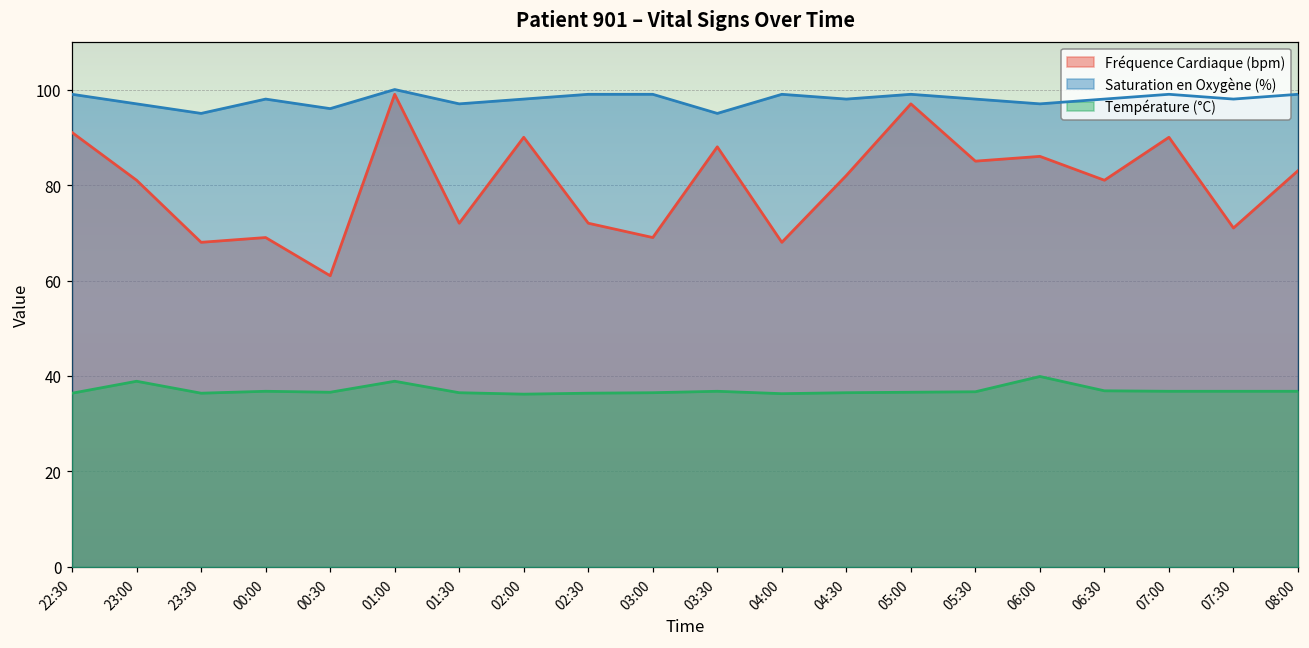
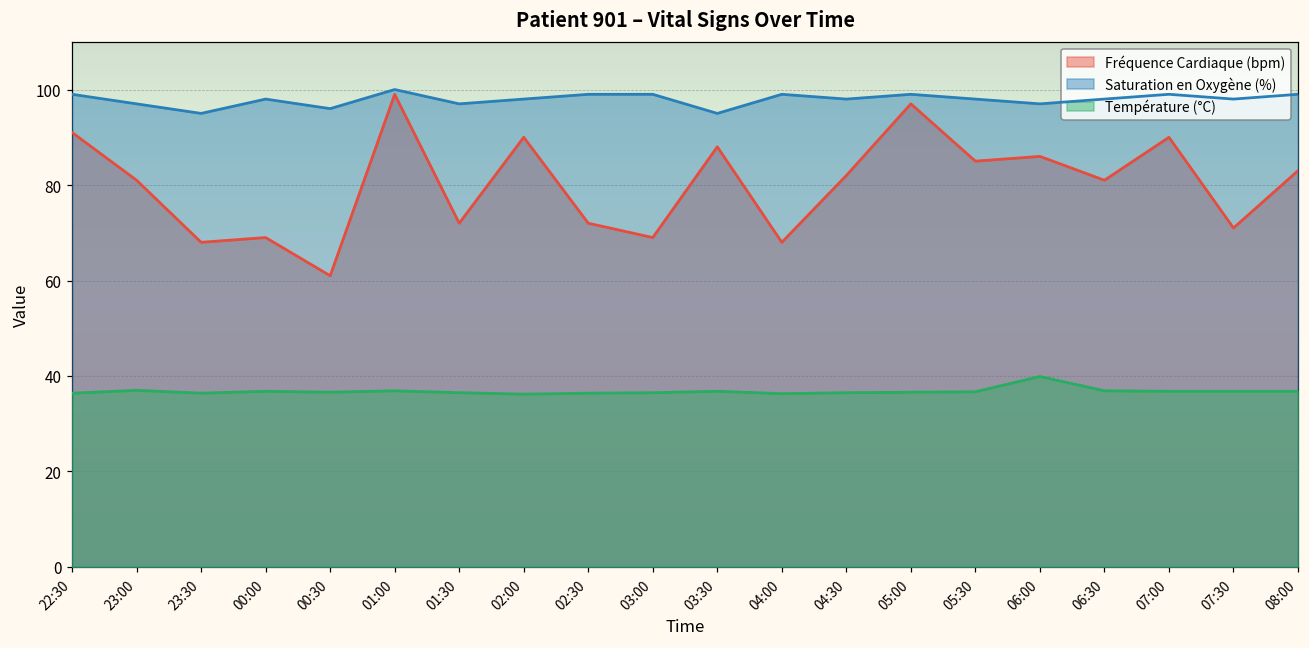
Température (°C), 23:00: 39 -> 37
Température (°C), 01:00: 39 -> 37
